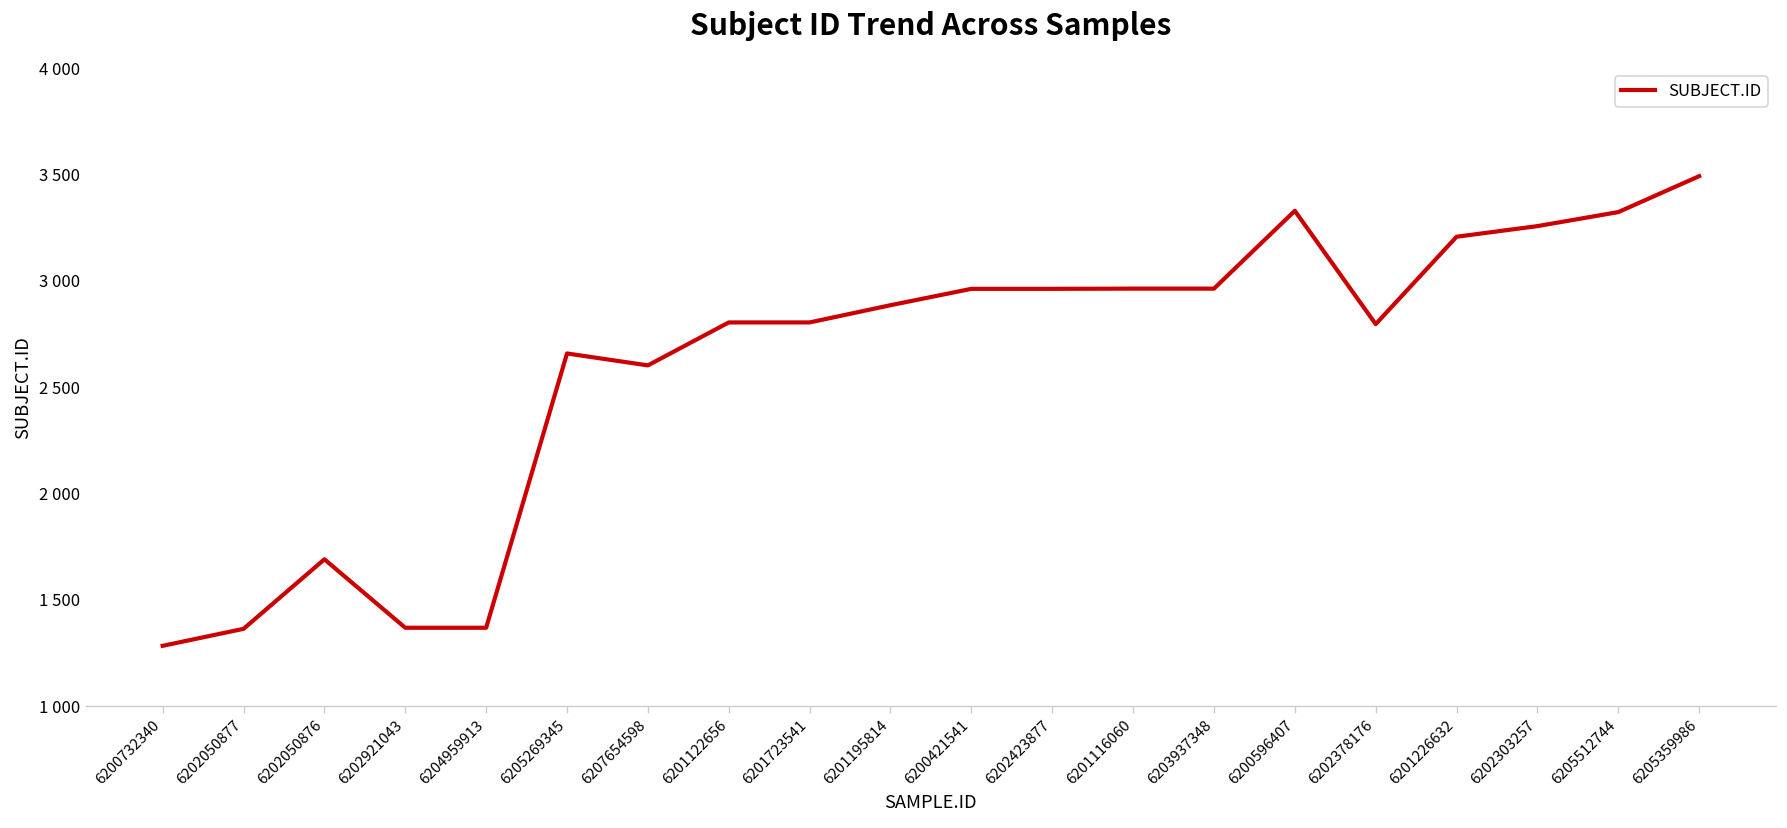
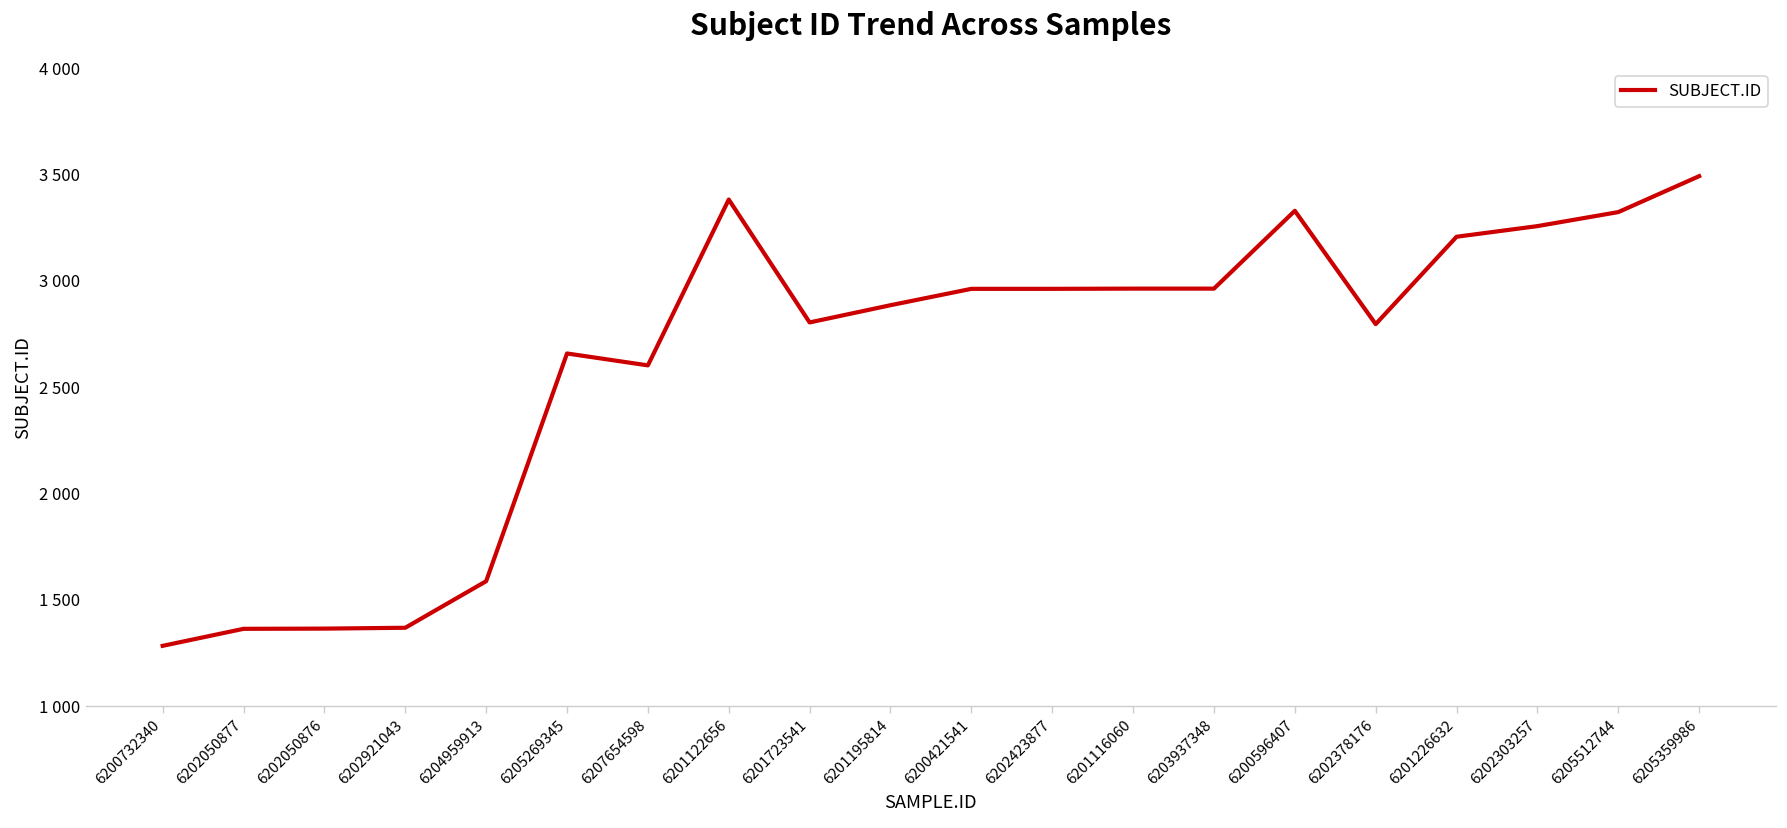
6202050876: 1690 -> 1360
6204959913: 1370 -> 1590
6201122656: 2800 -> 3380
